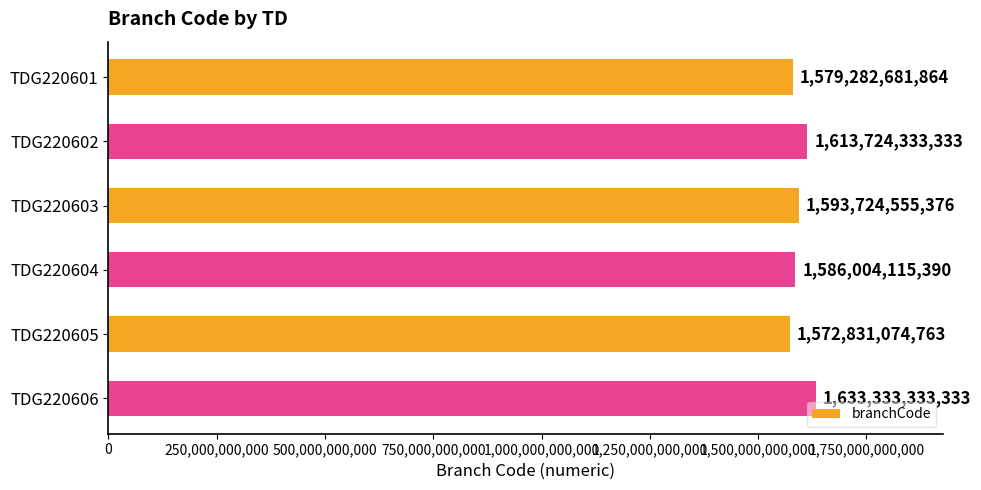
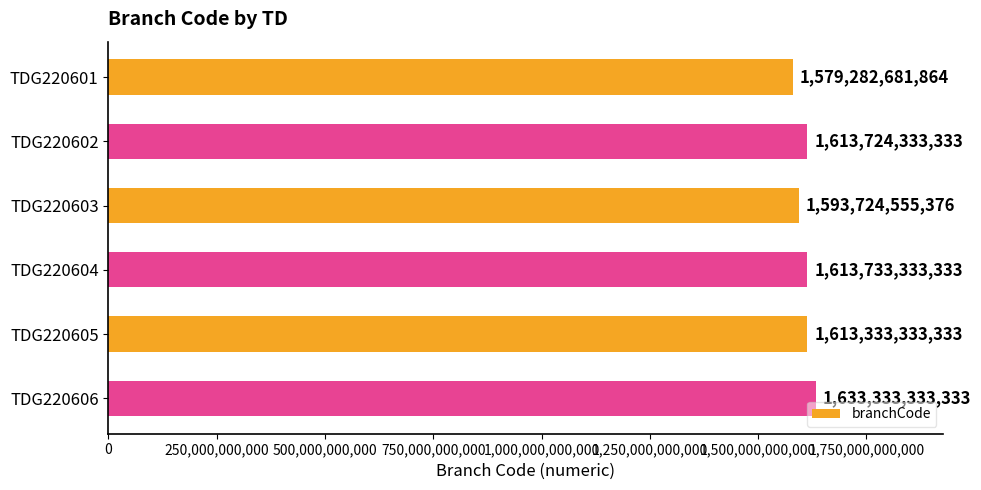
TDG220604: 1,586,004,115,390 -> 1,613,733,333,333
TDG220605: 1,572,831,074,763 -> 1,613,333,333,333
